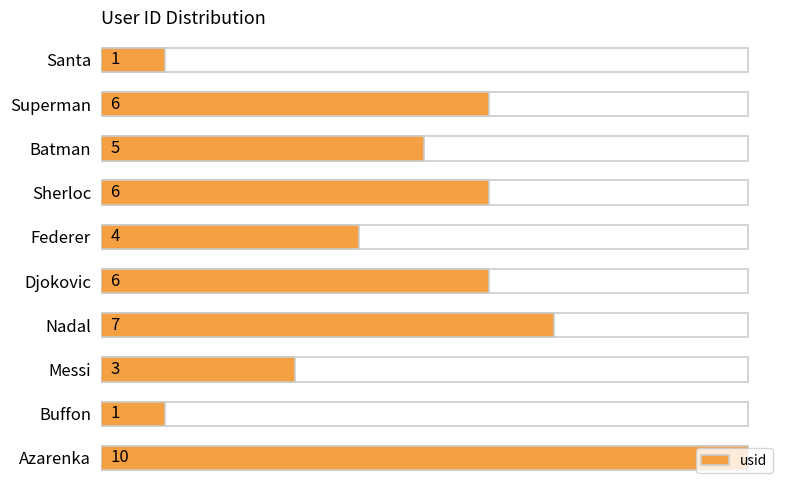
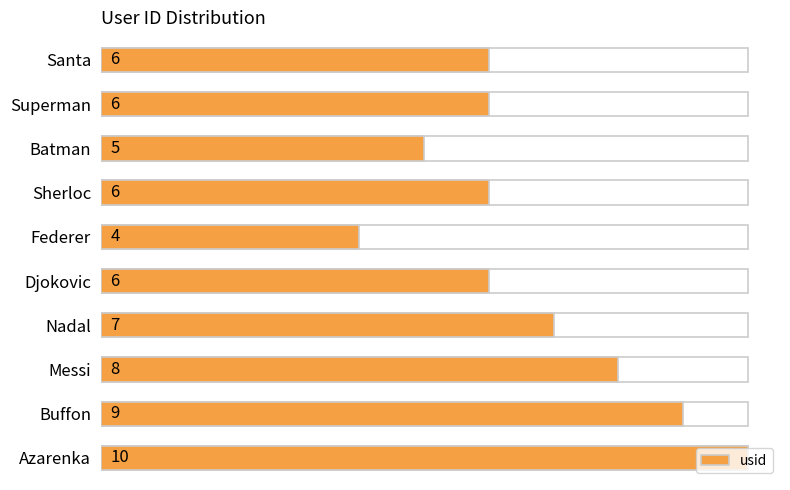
usid, Santa: 1 -> 6
usid, Messi: 3 -> 8
usid, Buffon: 1 -> 9
